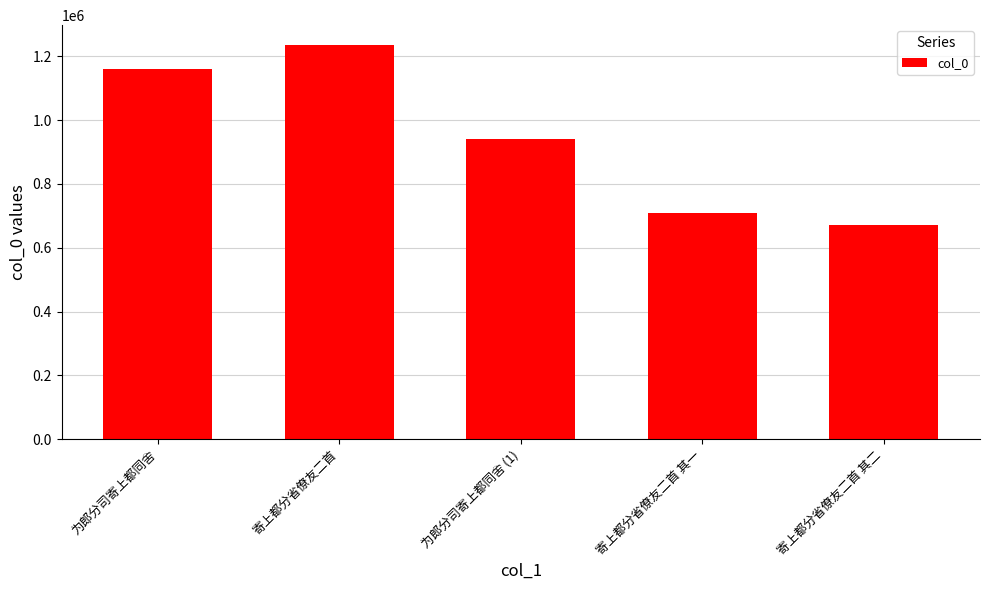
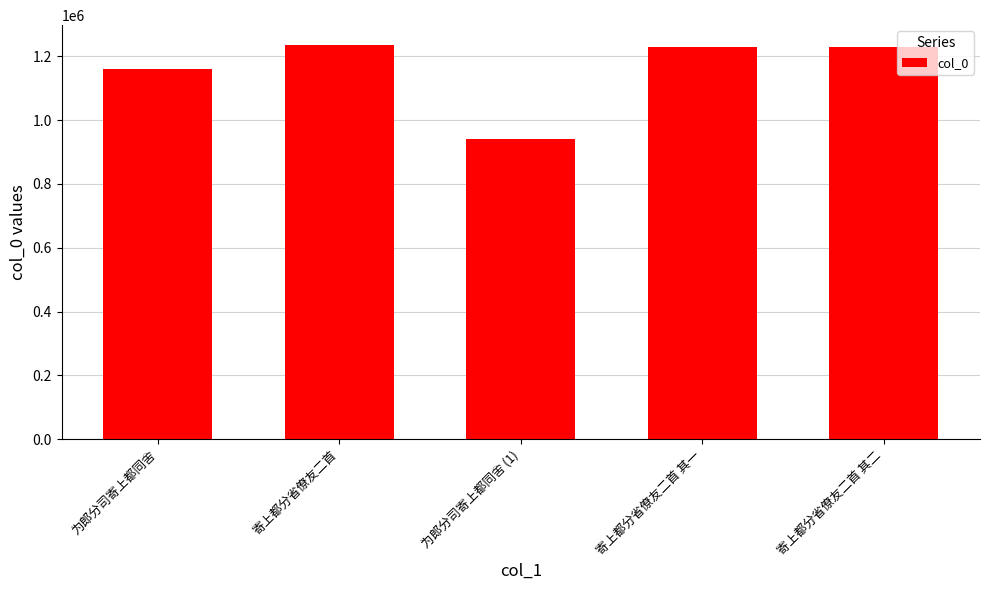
寄上都分省僚友二首 其一: 710000 -> 1230000
寄上都分省僚友二首 其二: 670000 -> 1230000
